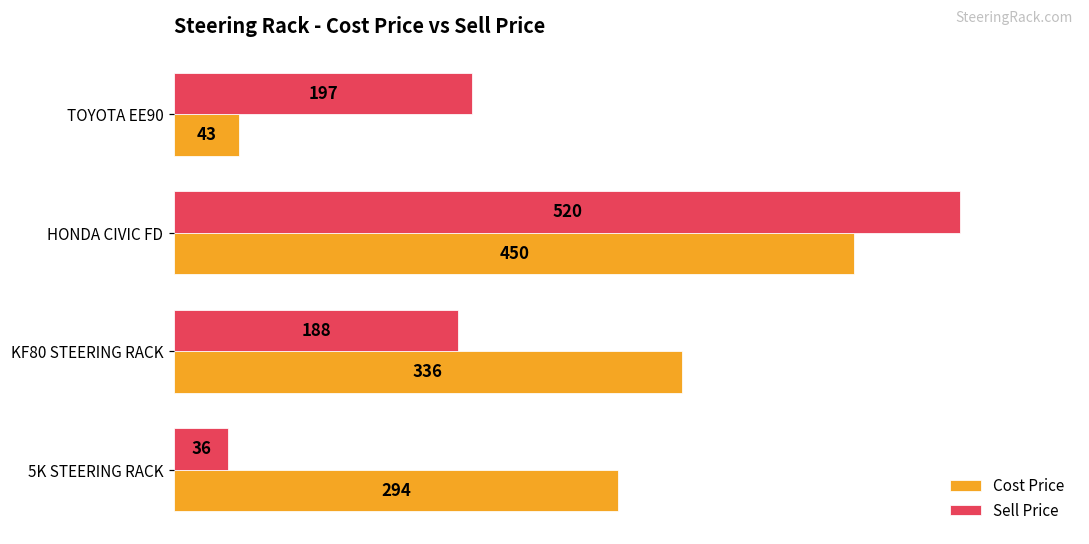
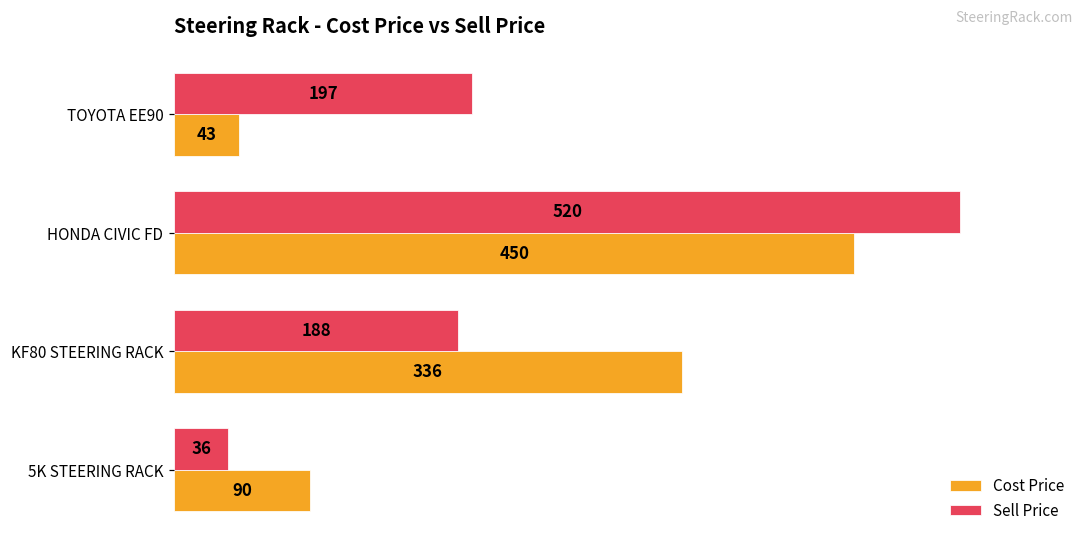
Cost Price, 5K STEERING RACK: 294 -> 90
